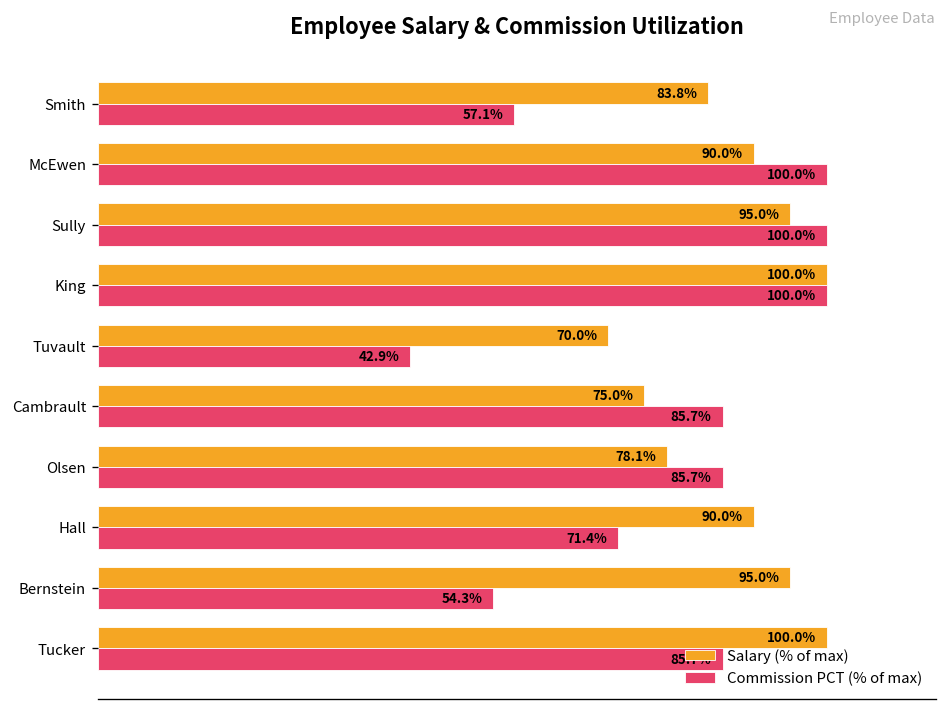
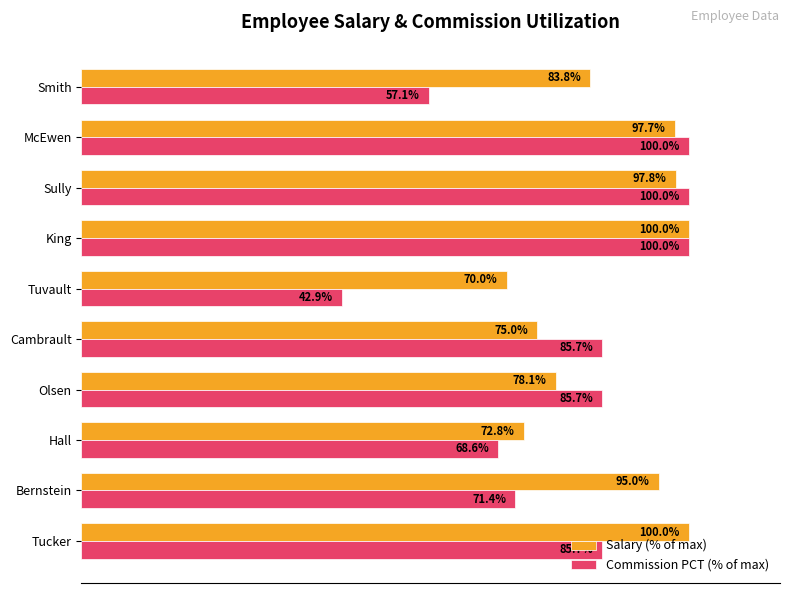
Salary (% of max), McEwen: 90.0% -> 97.7%
Salary (% of max), Sully: 95.0% -> 97.8%
Salary (% of max), Hall: 90.0% -> 72.8%
Commission PCT (% of max), Hall: 71.4% -> 68.6%
Commission PCT (% of max), Bernstein: 54.3% -> 71.4%
